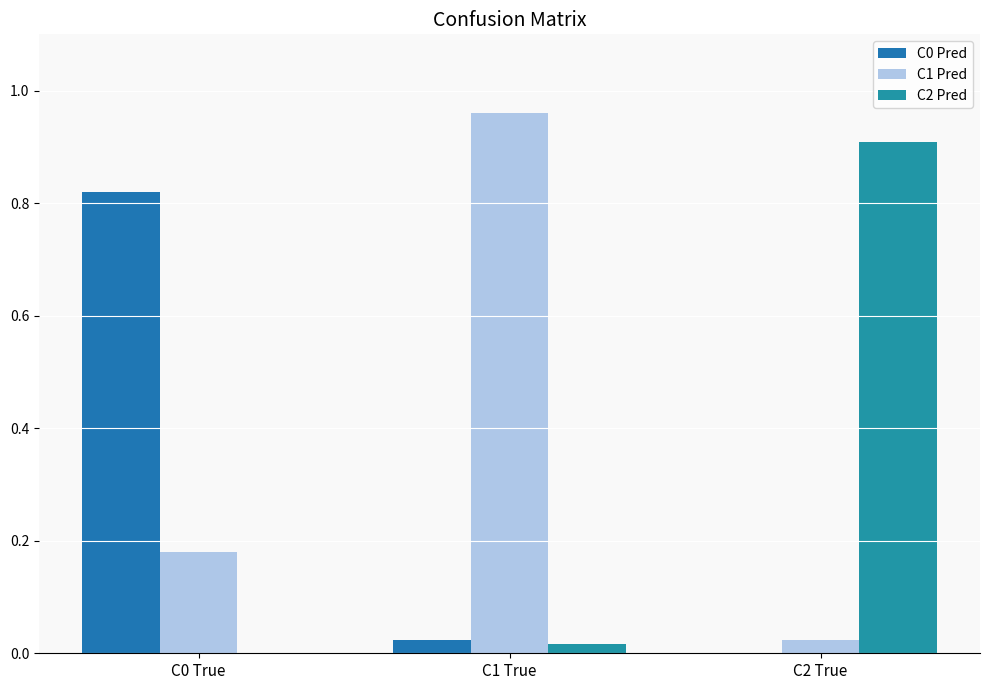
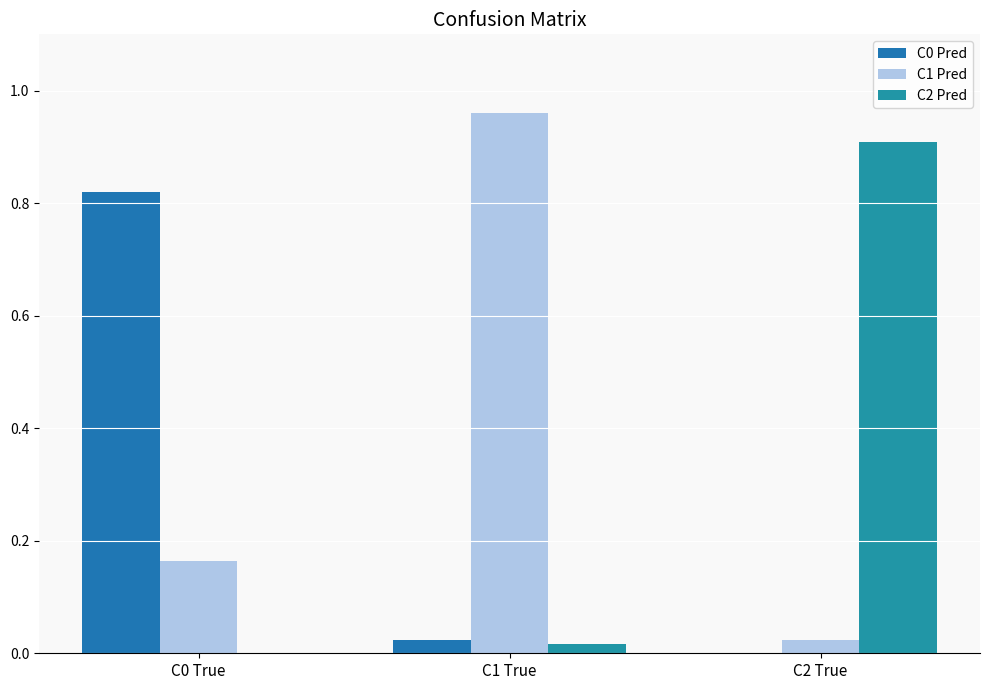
C1 Pred, C0 True: 0.18 -> 0.16
